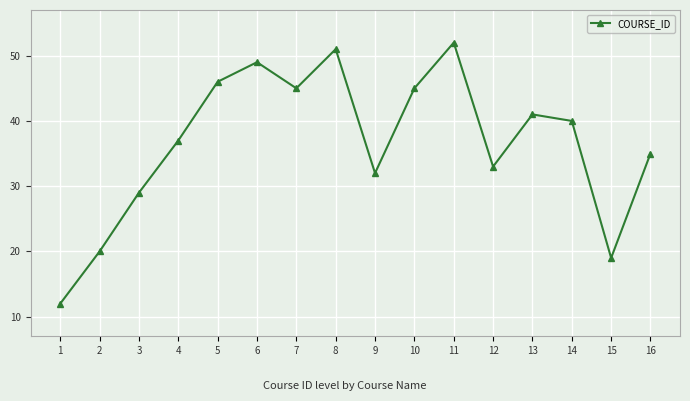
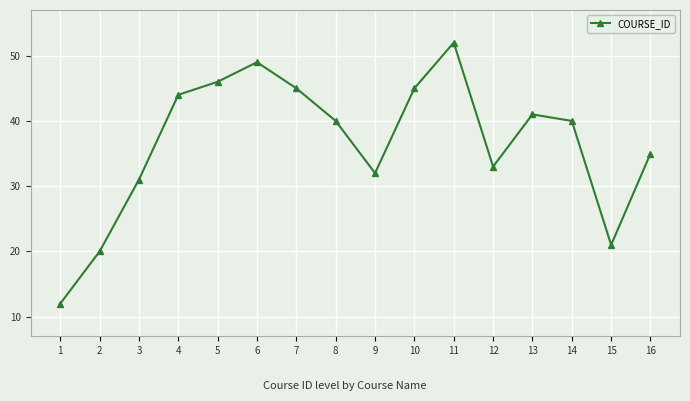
3: 29 -> 31
4: 37 -> 44
8: 51 -> 40
15: 19 -> 21
